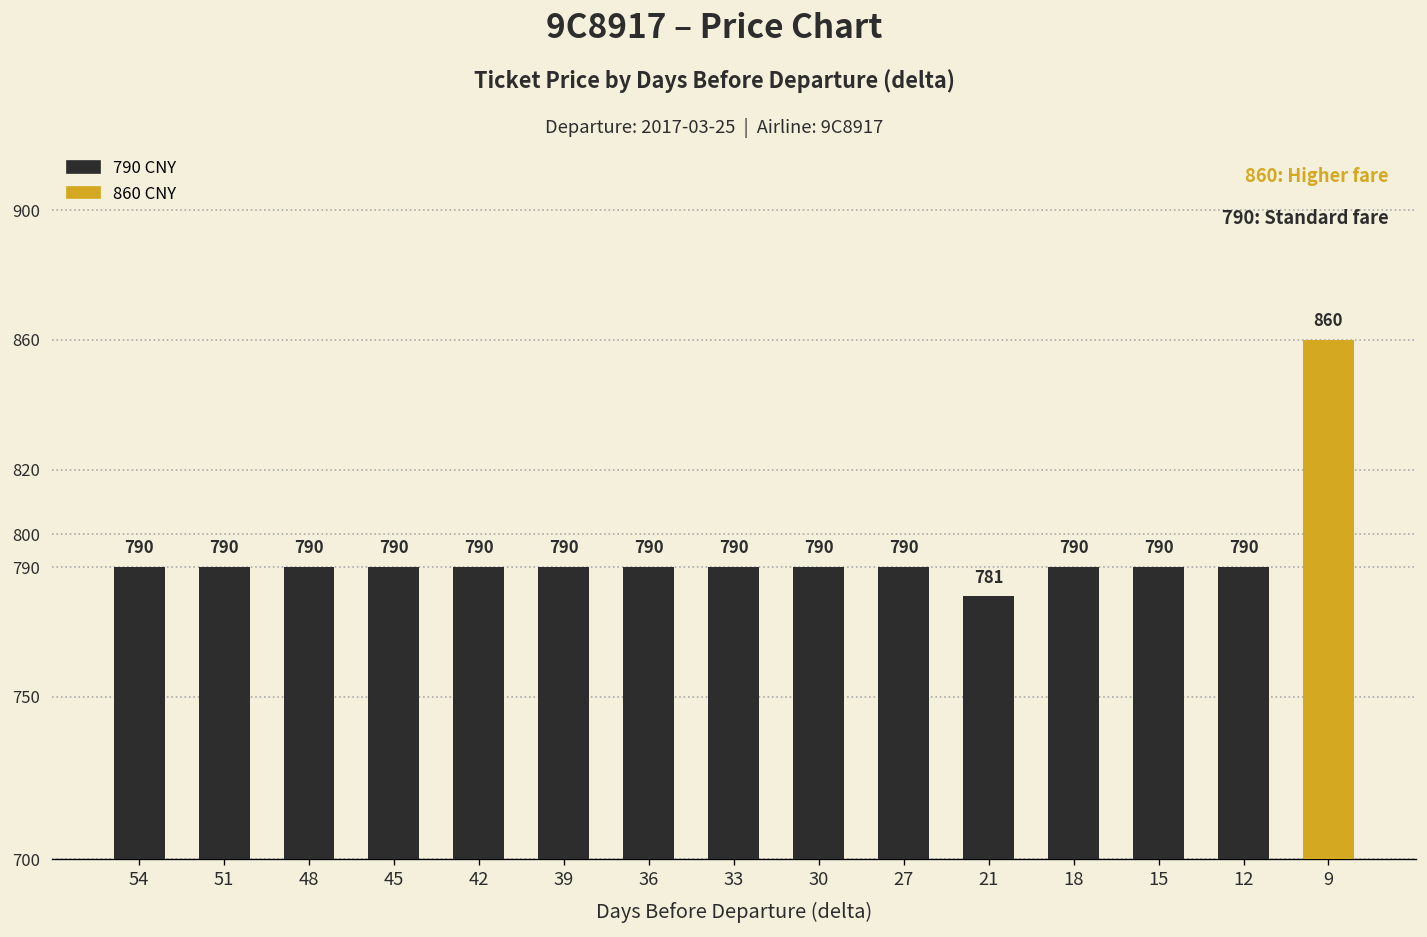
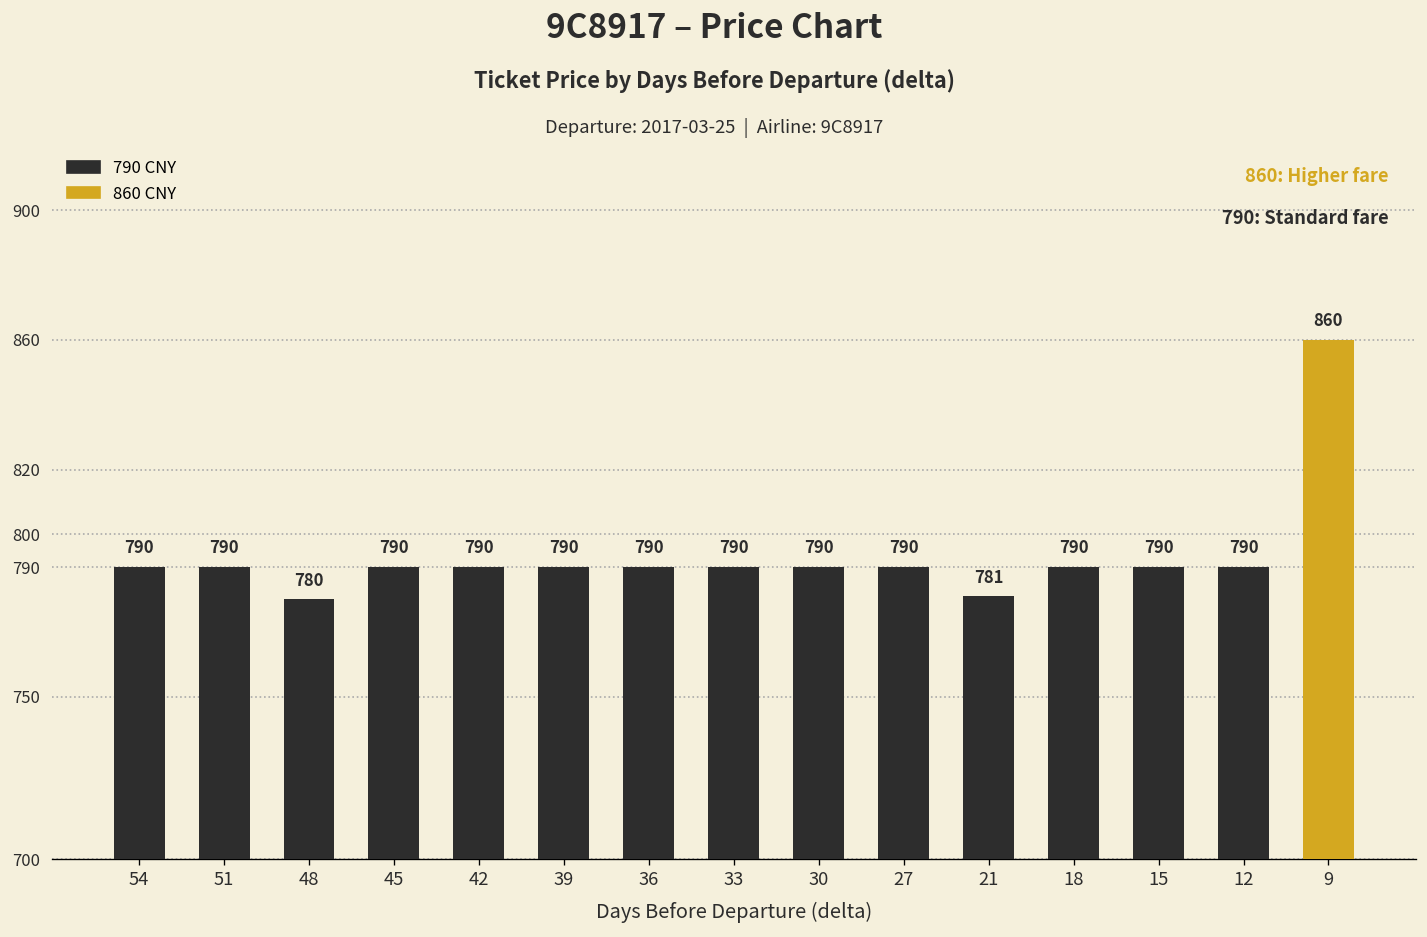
790 CNY, 48: 790 -> 780
